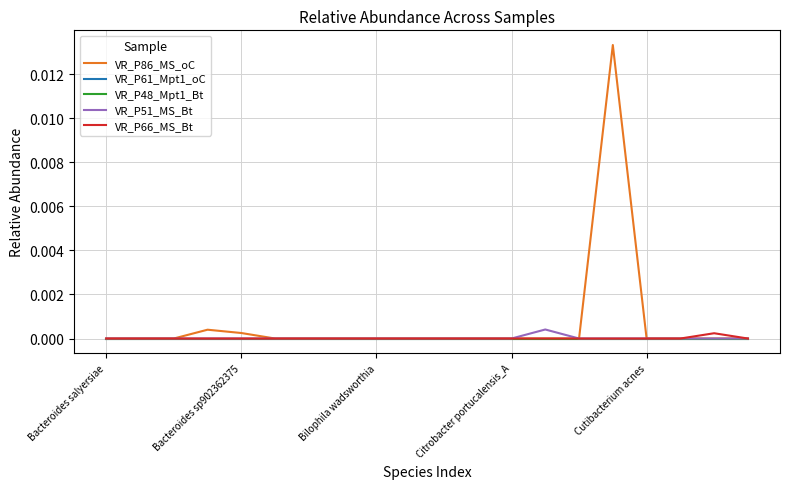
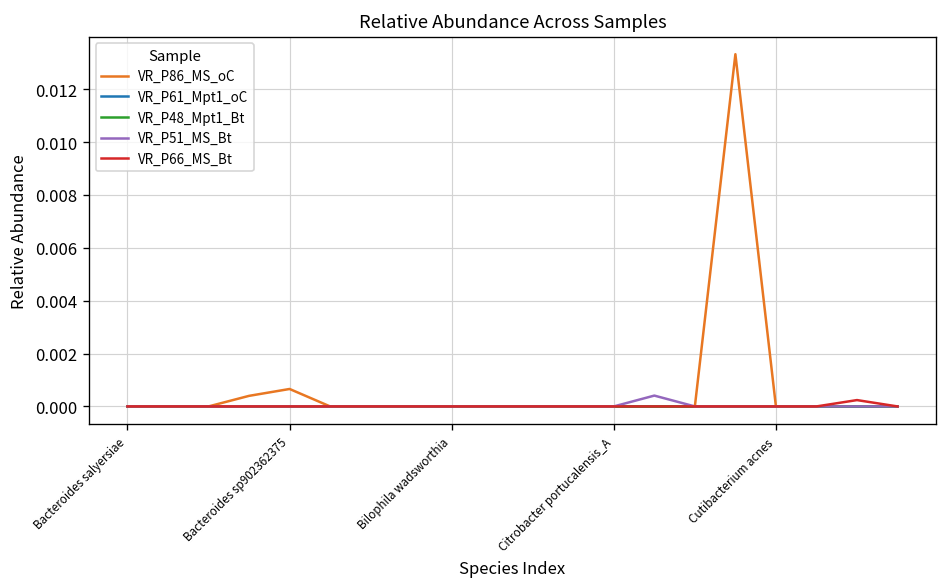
VR_P86_MS_oC, Bacteroides sp902362375: 0.0003 -> 0.0007
